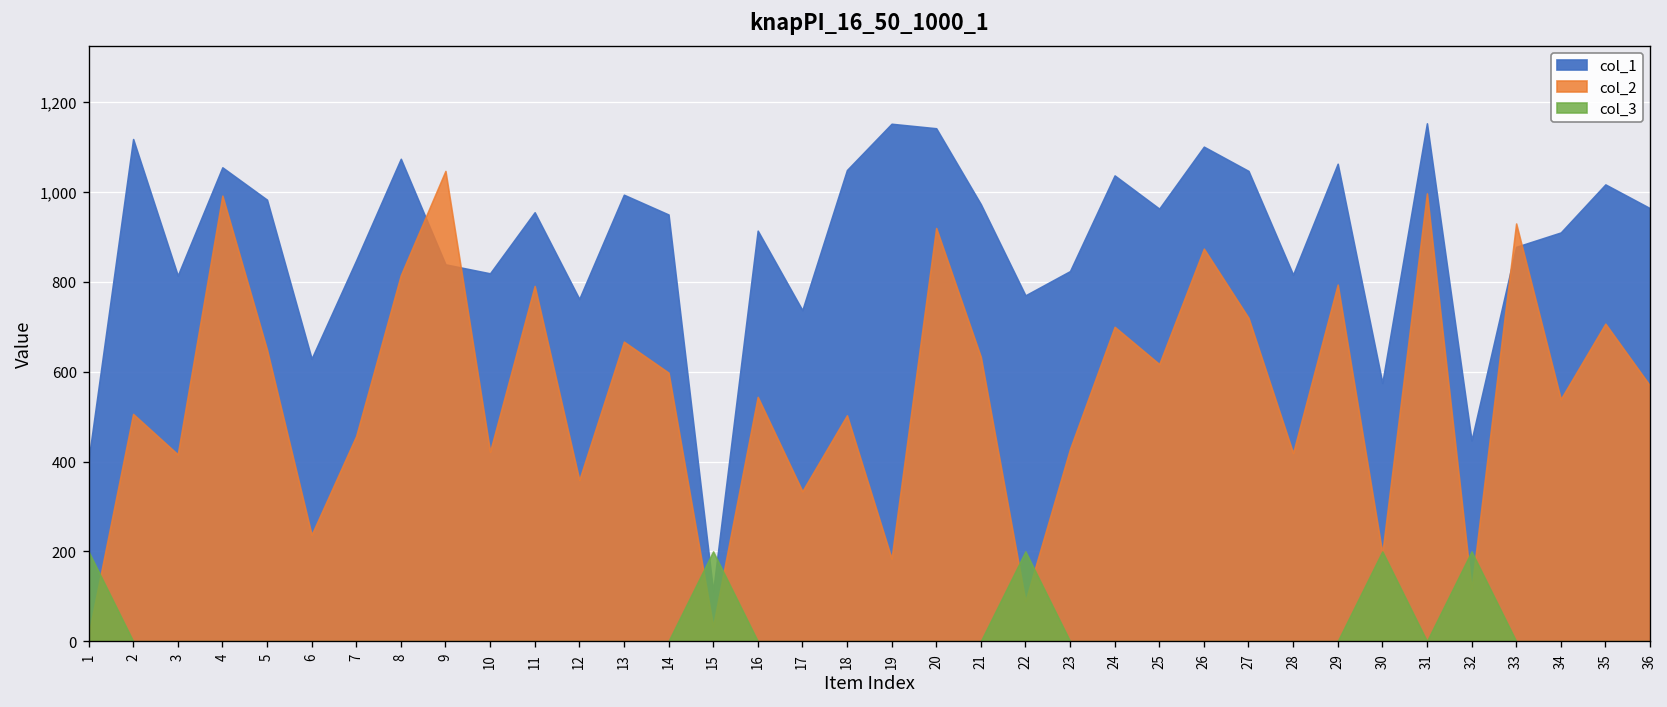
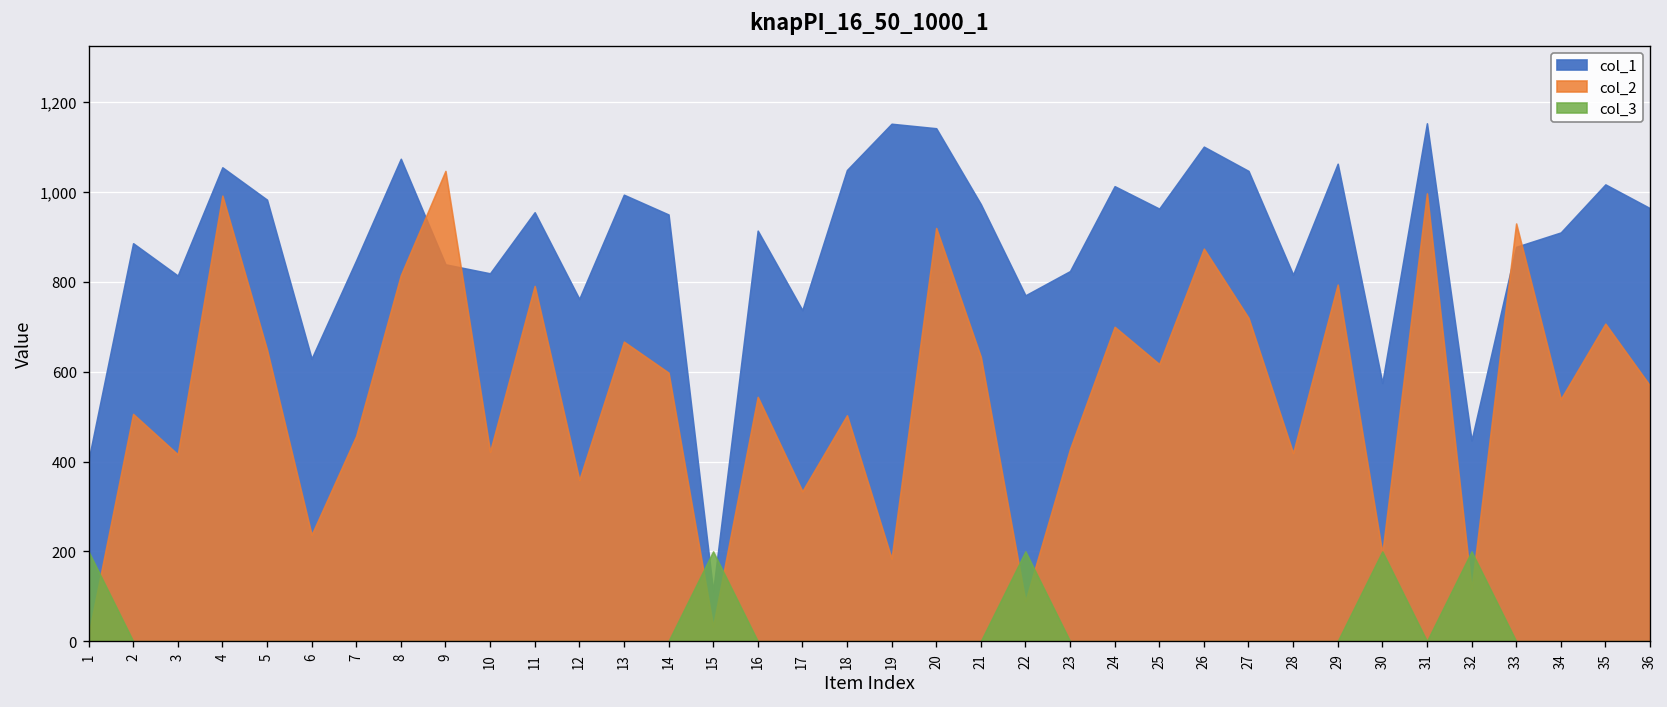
col_1, 2: 1,120 -> 890
col_1, 24: 1,040 -> 1,010
